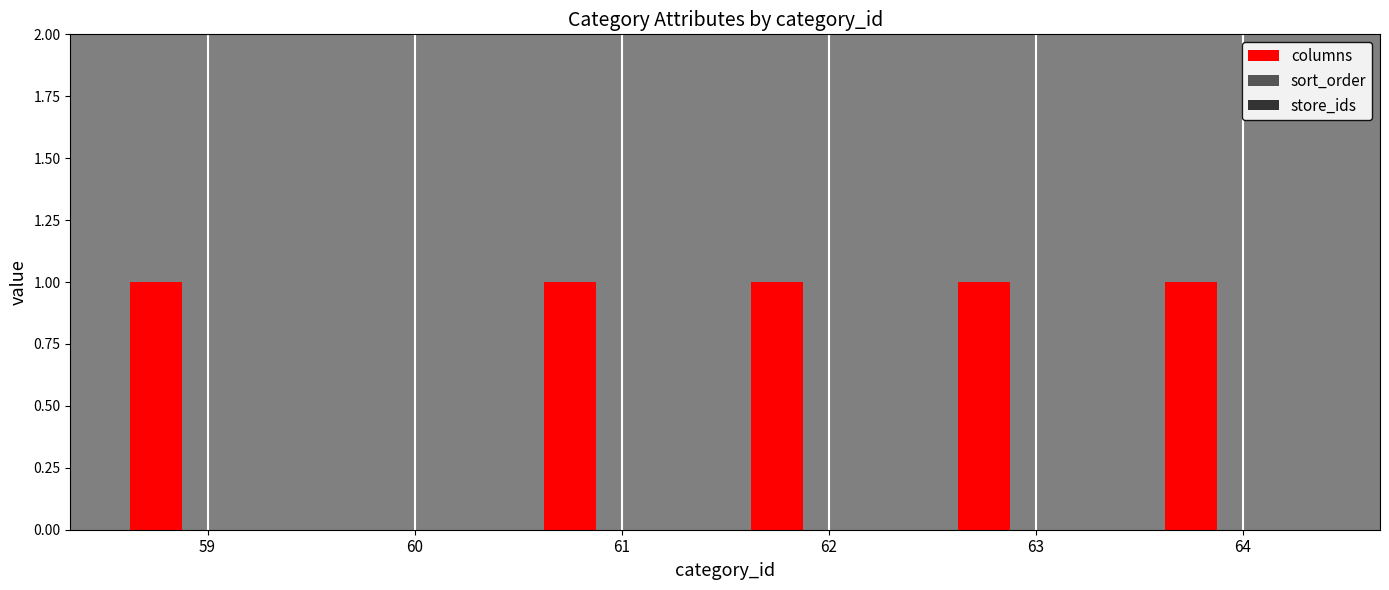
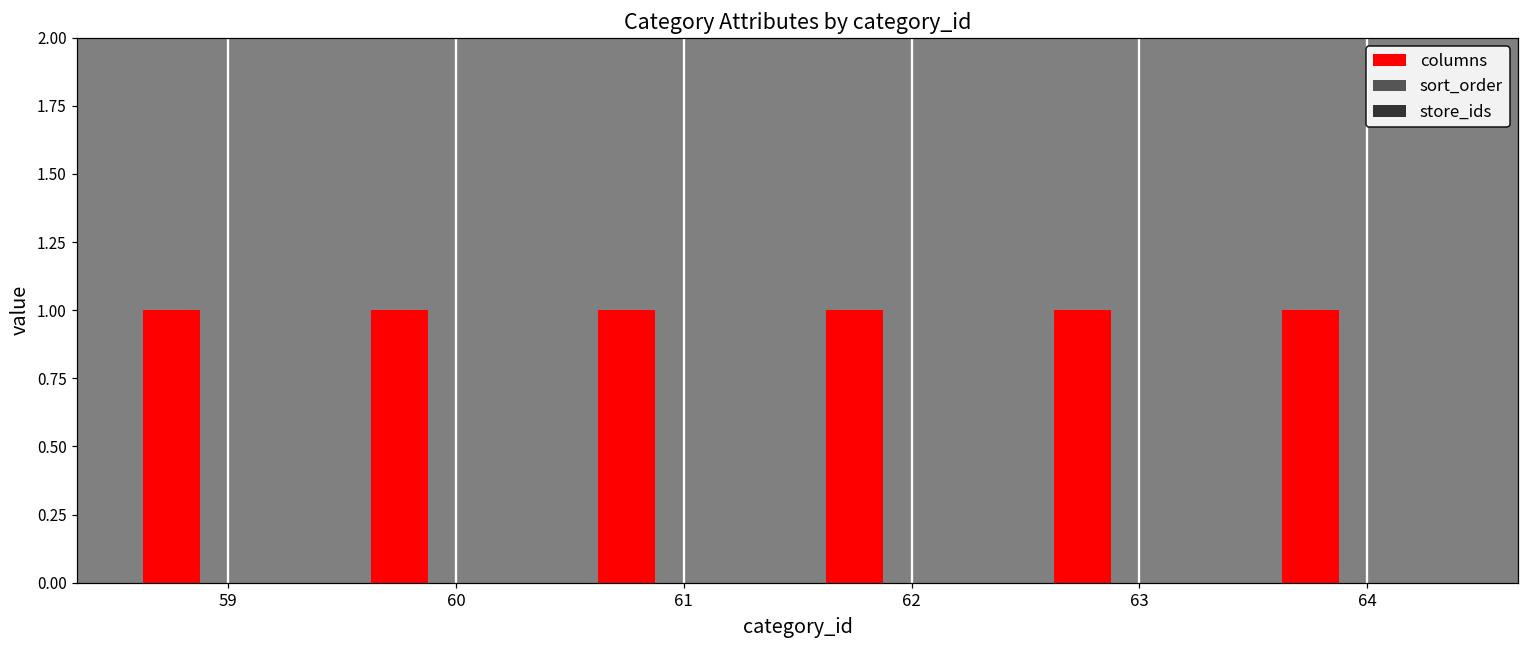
columns, 60: 0 -> 1
